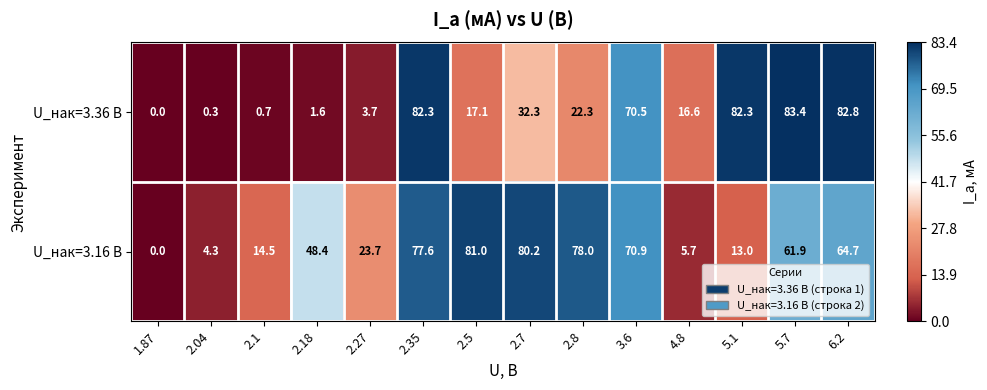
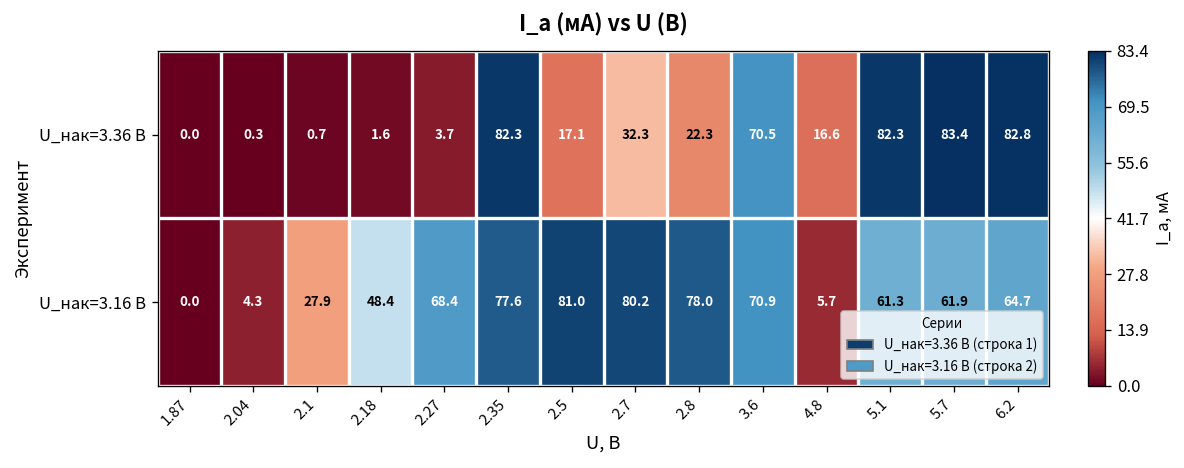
U_нак=3.16 В, 2.1: 14.5 -> 27.9
U_нак=3.16 В, 2.27: 23.7 -> 68.4
U_нак=3.16 В, 5.1: 13.0 -> 61.3
